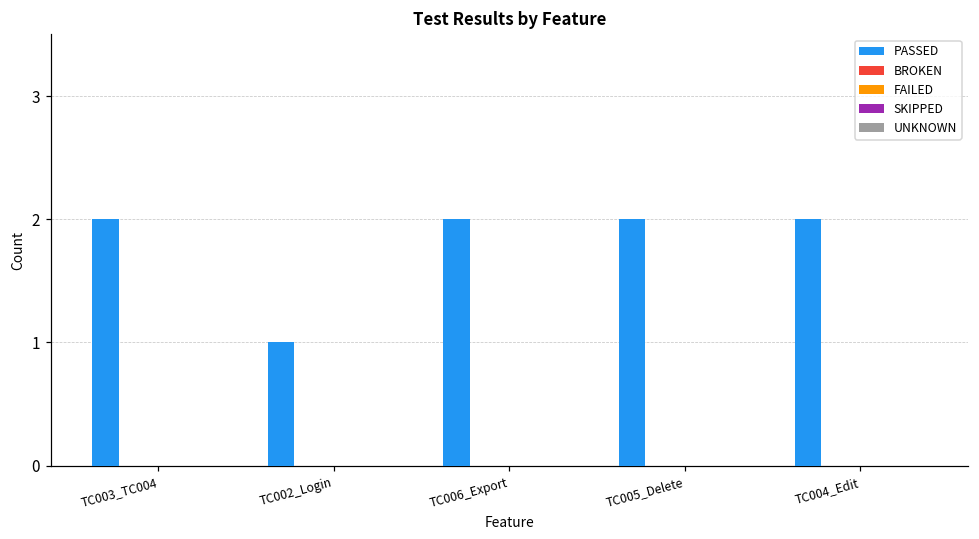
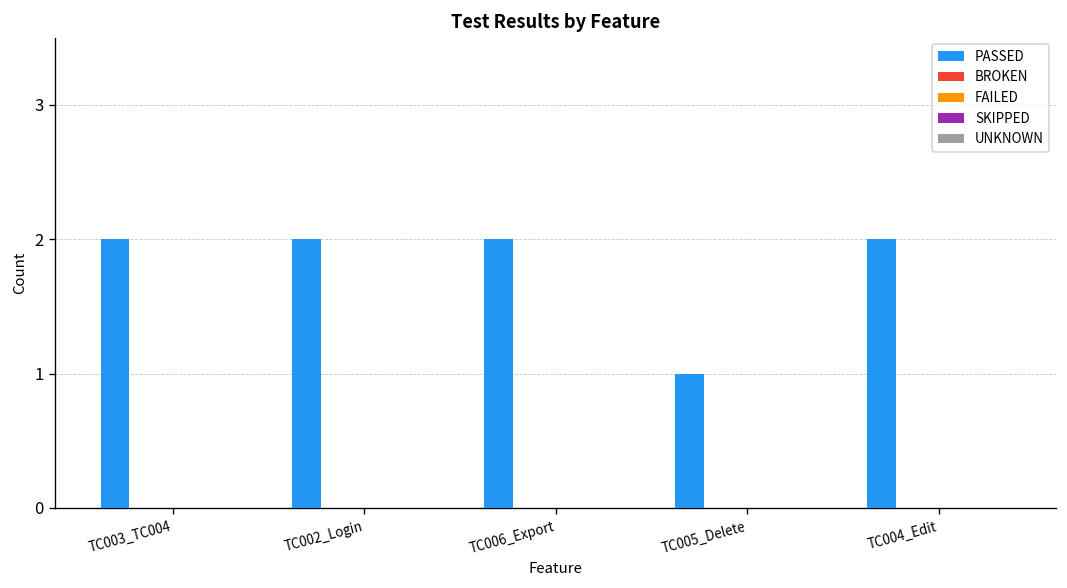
PASSED, TC002_Login: 1 -> 2
PASSED, TC005_Delete: 2 -> 1
